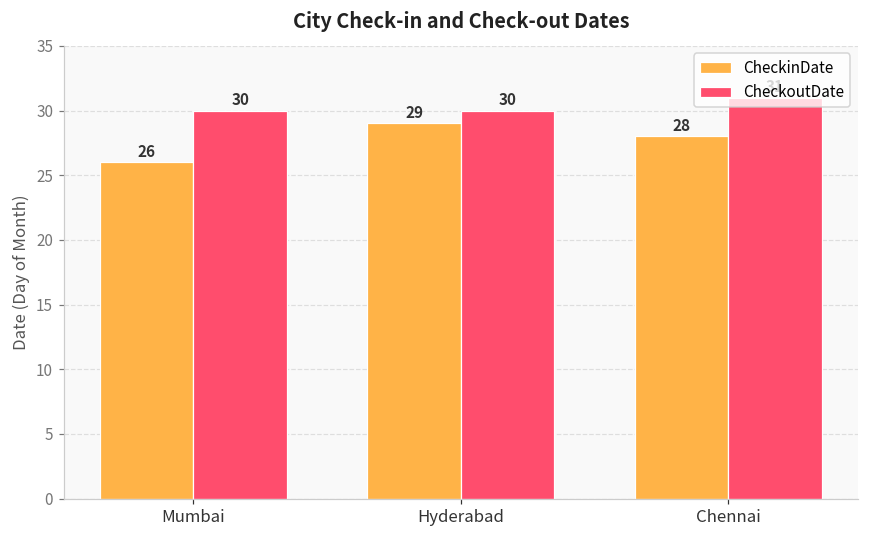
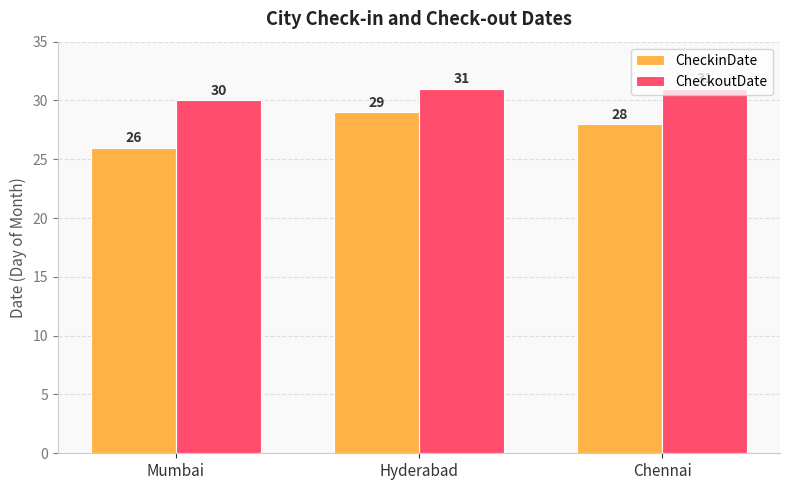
CheckoutDate, Hyderabad: 30 -> 31
